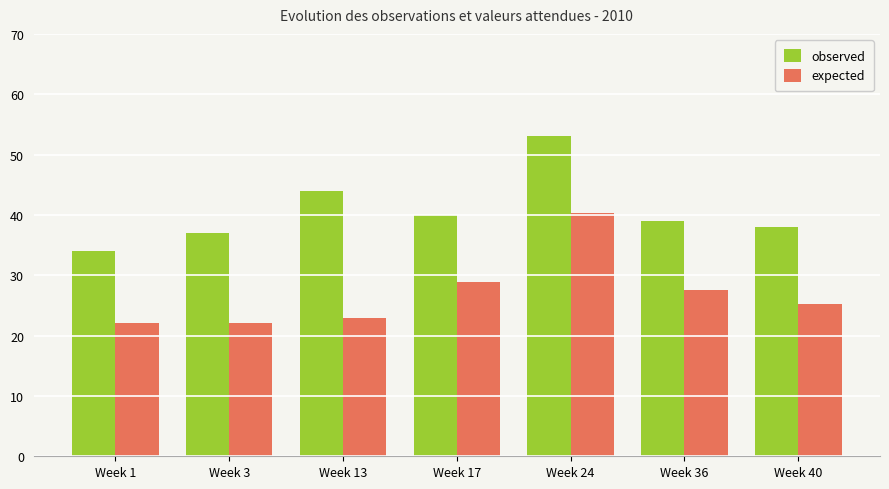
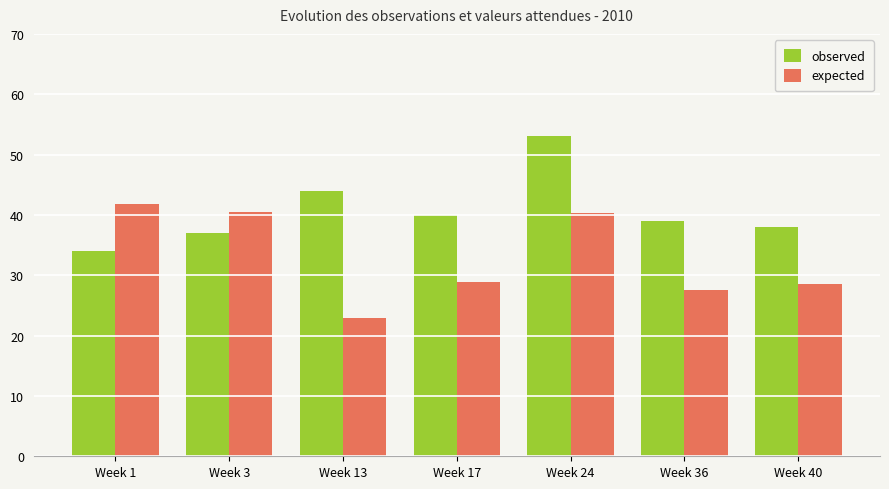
expected, Week 1: 22 -> 42
expected, Week 3: 22 -> 40
expected, Week 40: 25 -> 29
